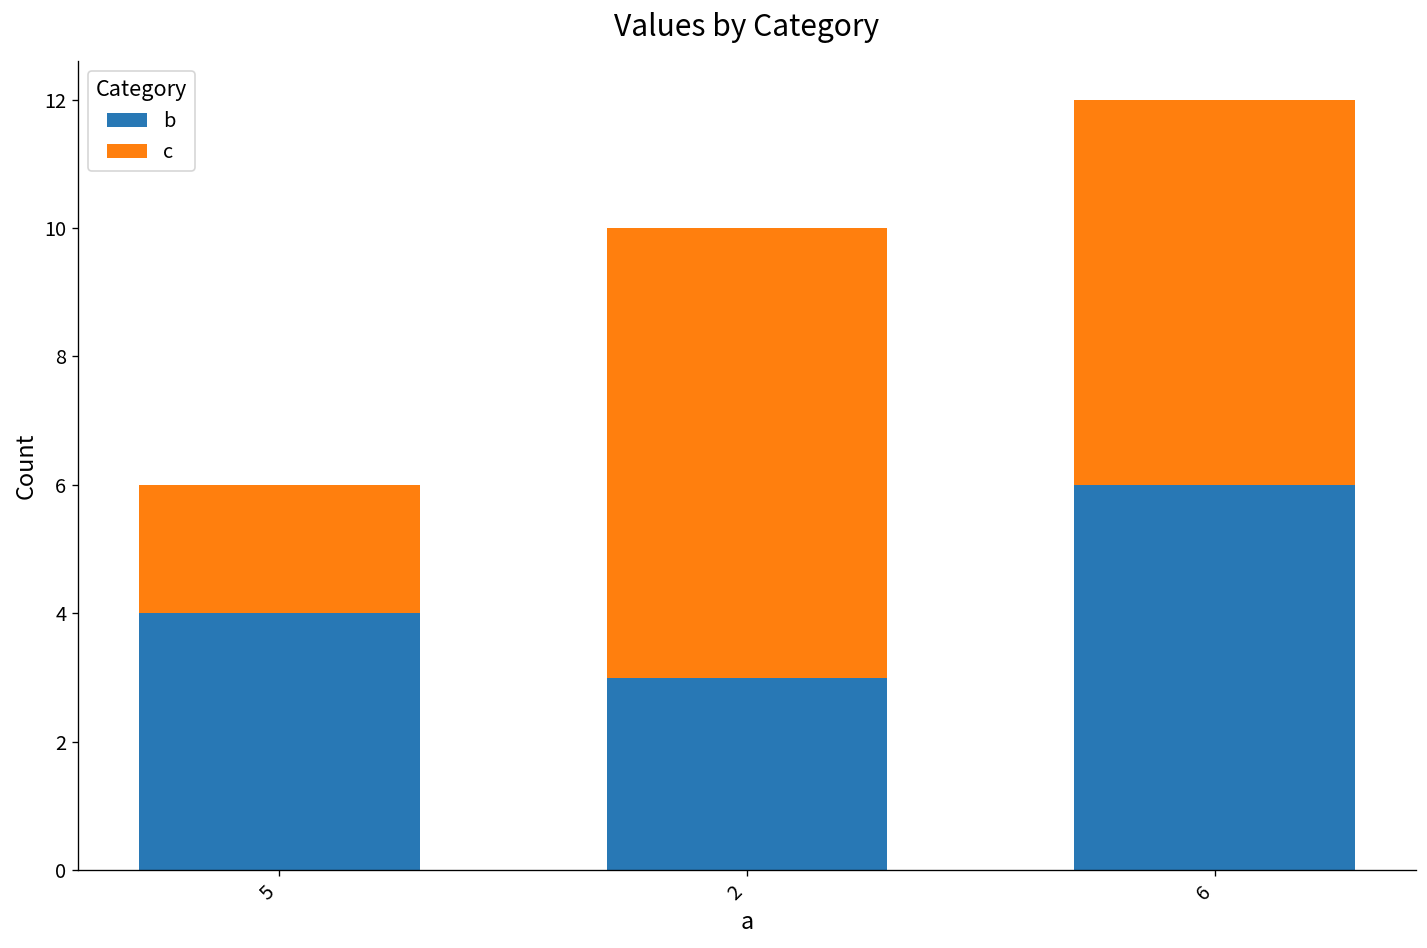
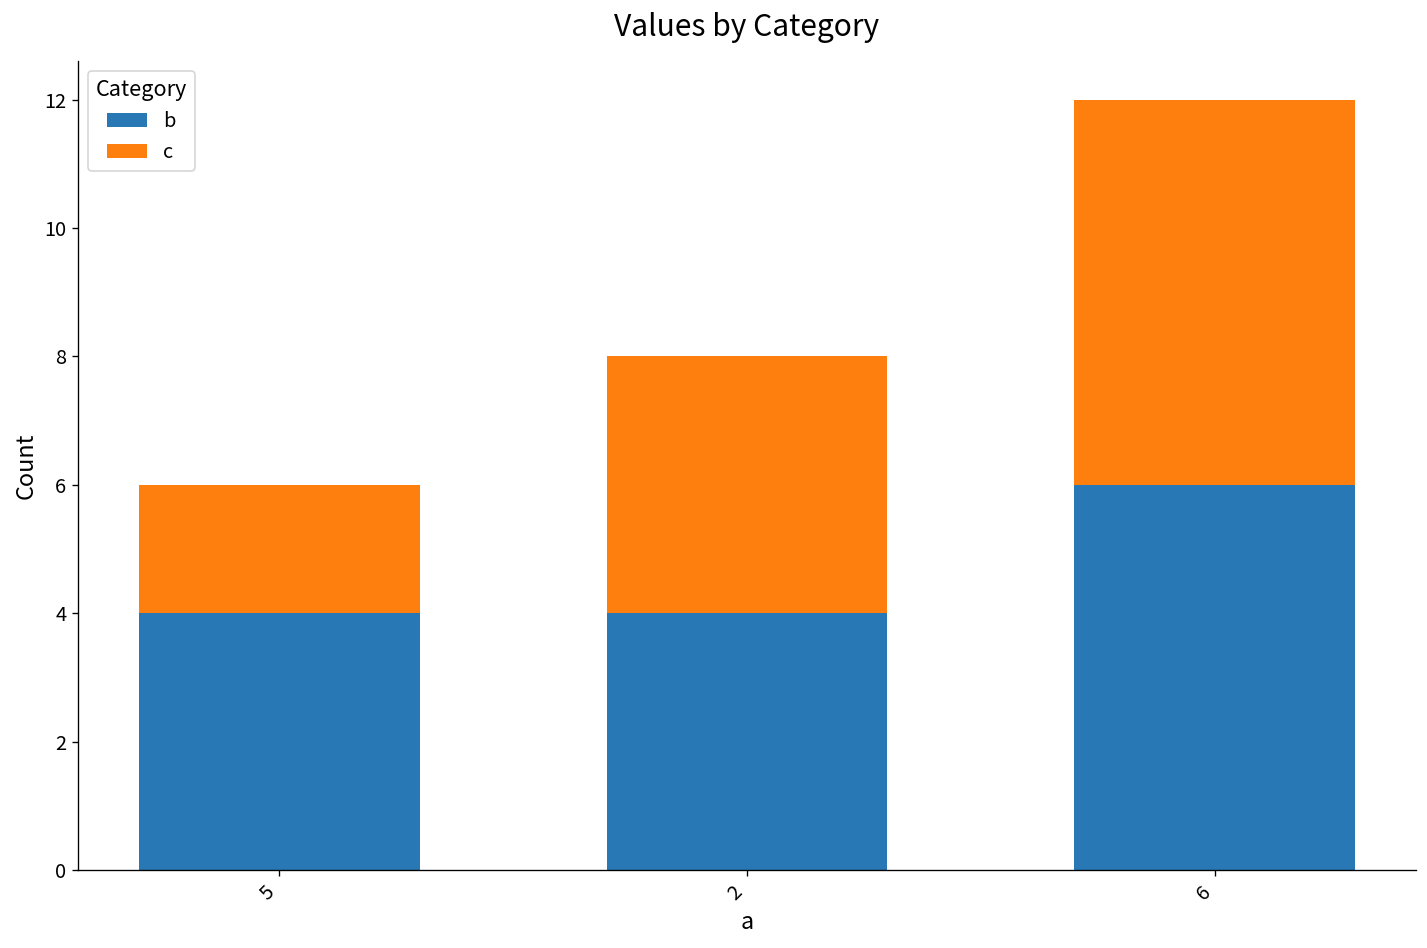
b, 2: 3 -> 4
c, 2: 7 -> 4
